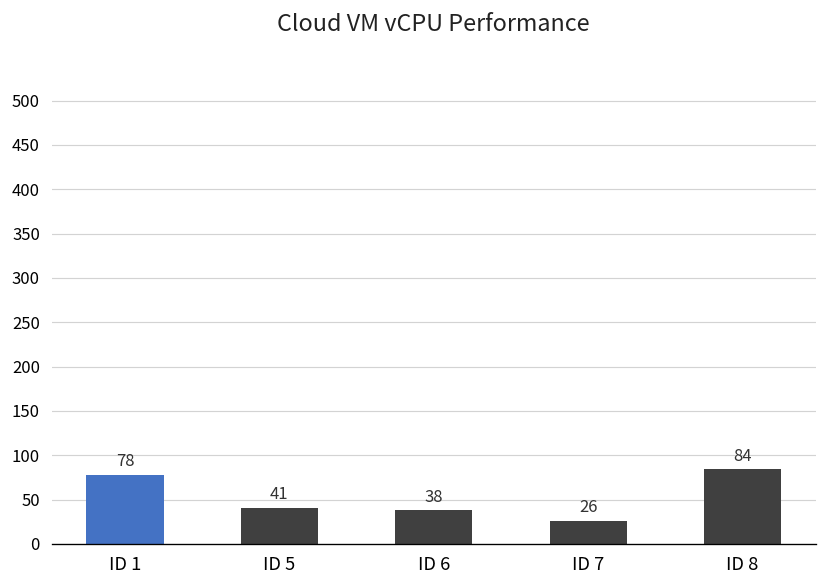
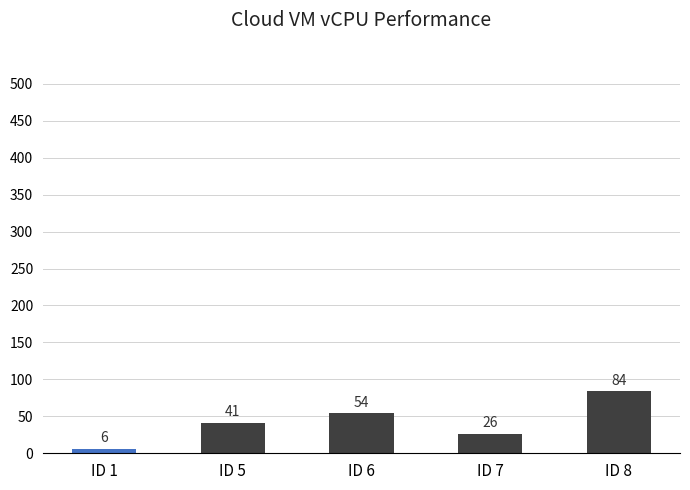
ID 1: 78 -> 6
ID 6: 38 -> 54
